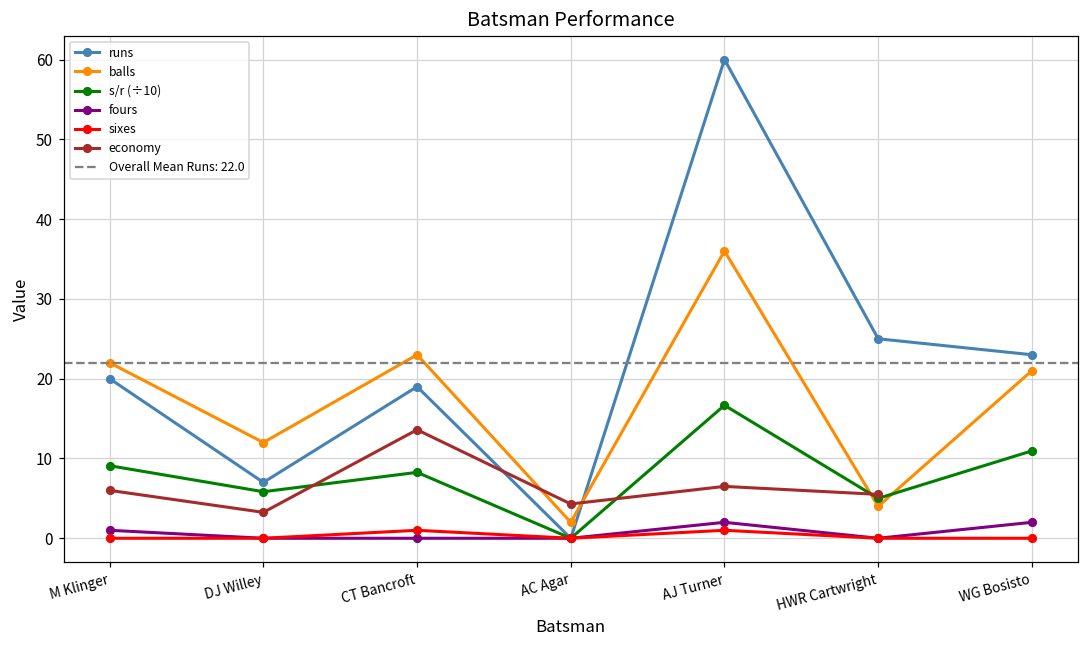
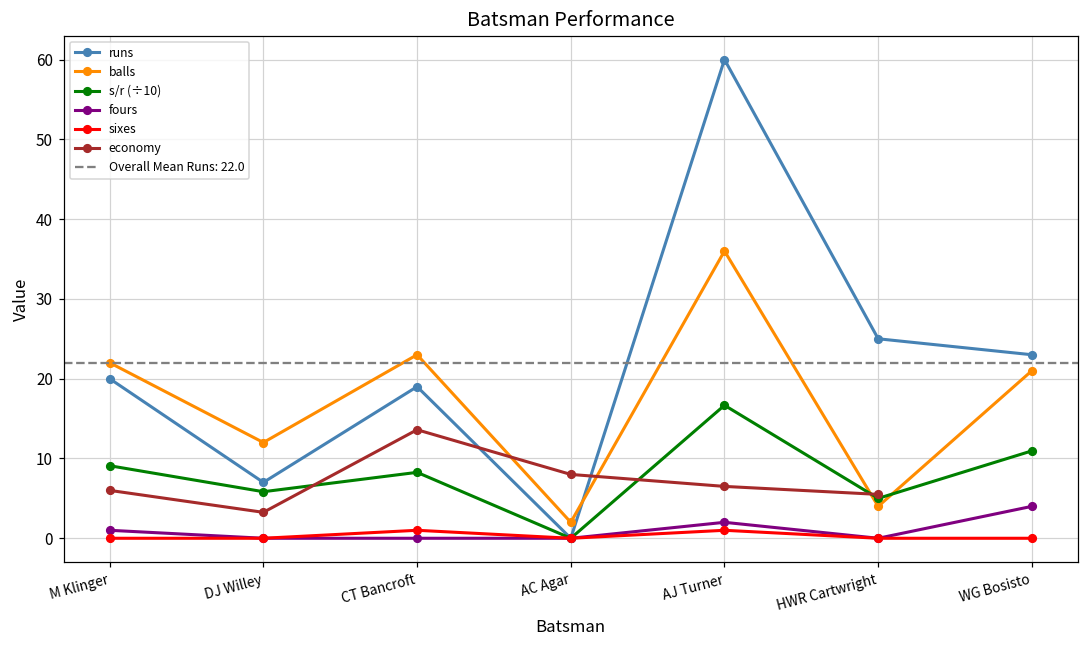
economy, AC Agar: 4 -> 8
fours, WG Bosisto: 2 -> 4
